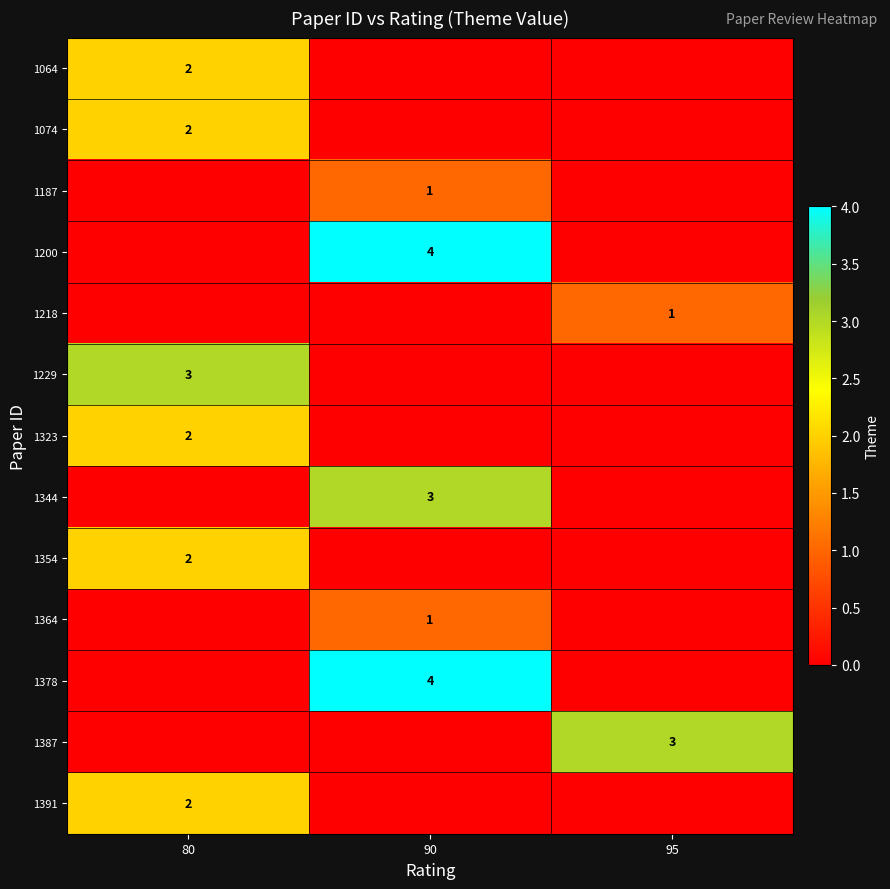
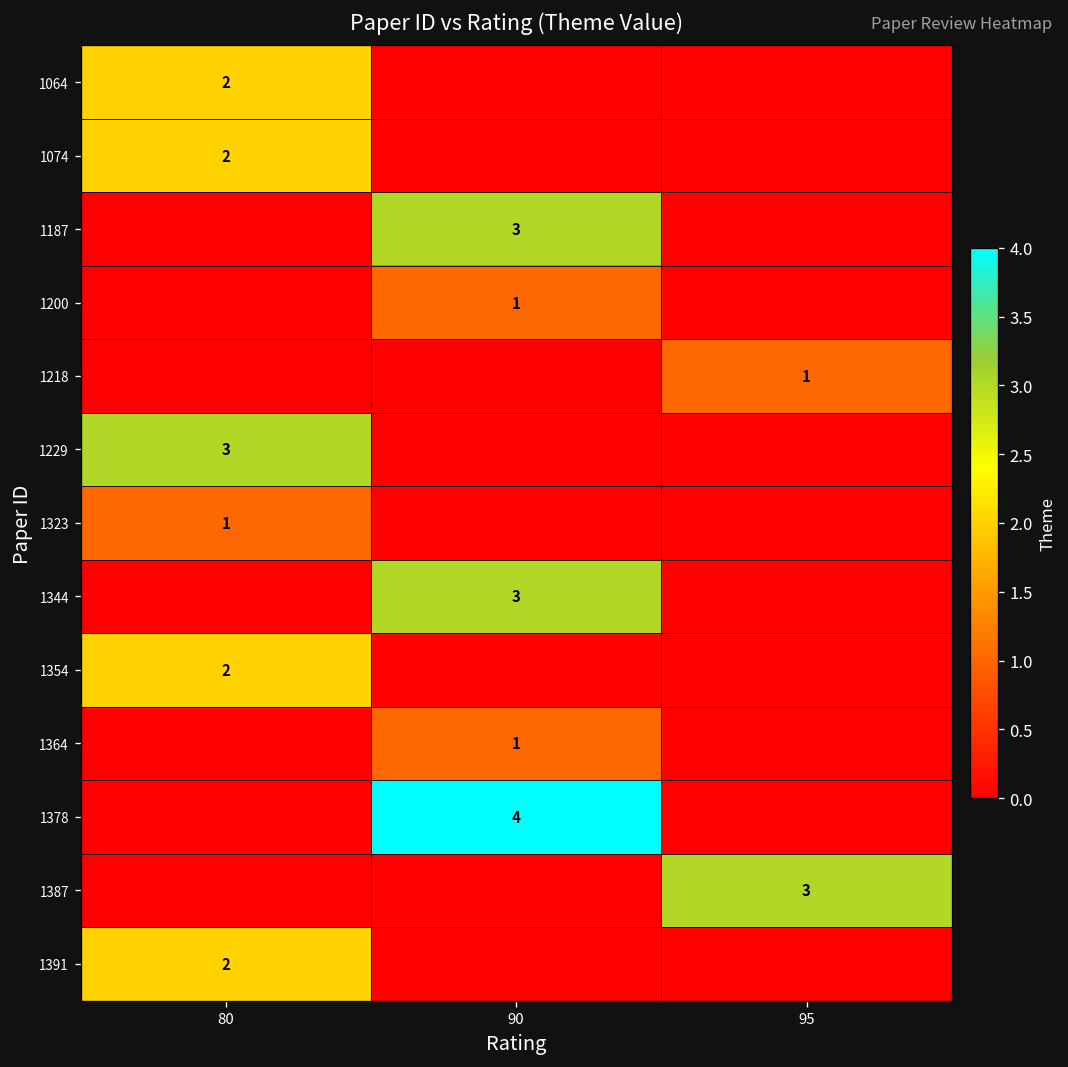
1187, 90: 1 -> 3
1200, 90: 4 -> 1
1323, 80: 2 -> 1
